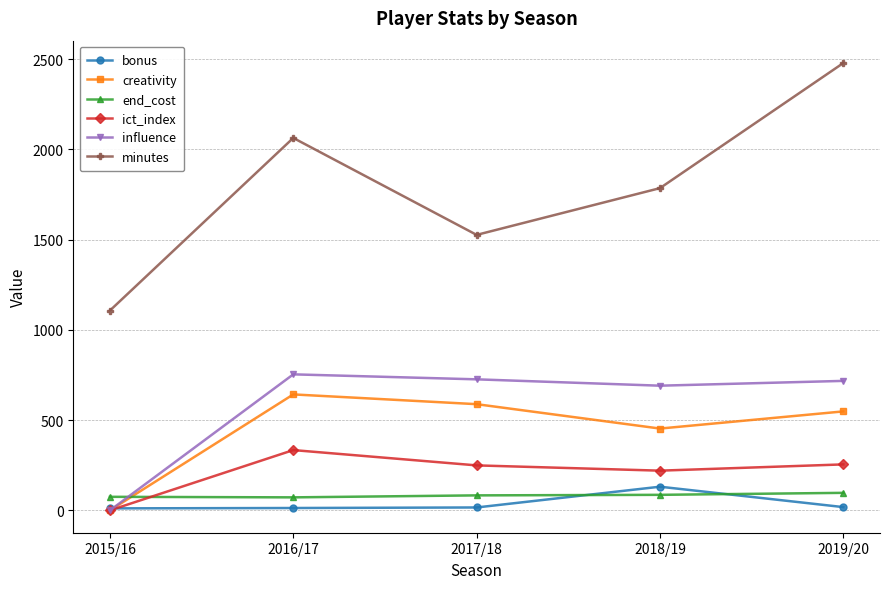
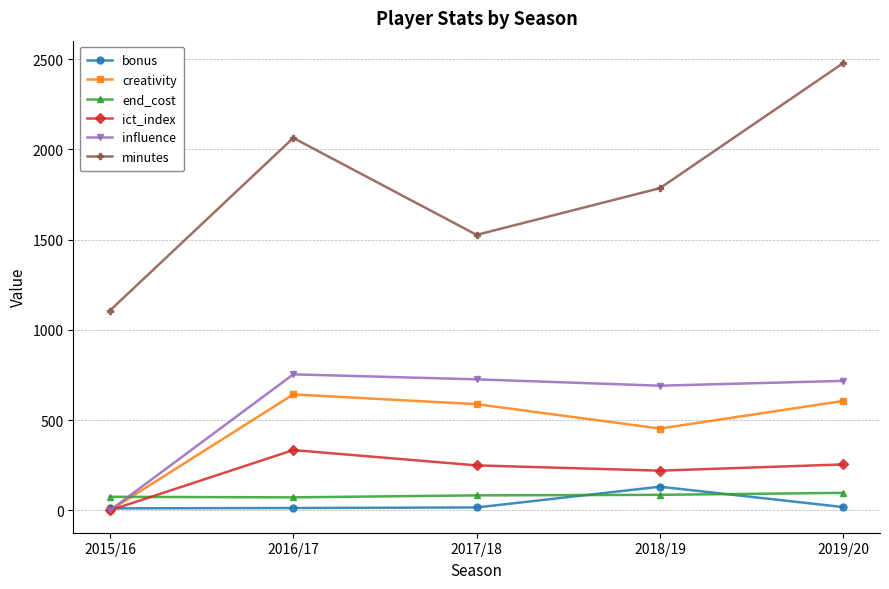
creativity, 2019/20: 550 -> 610
